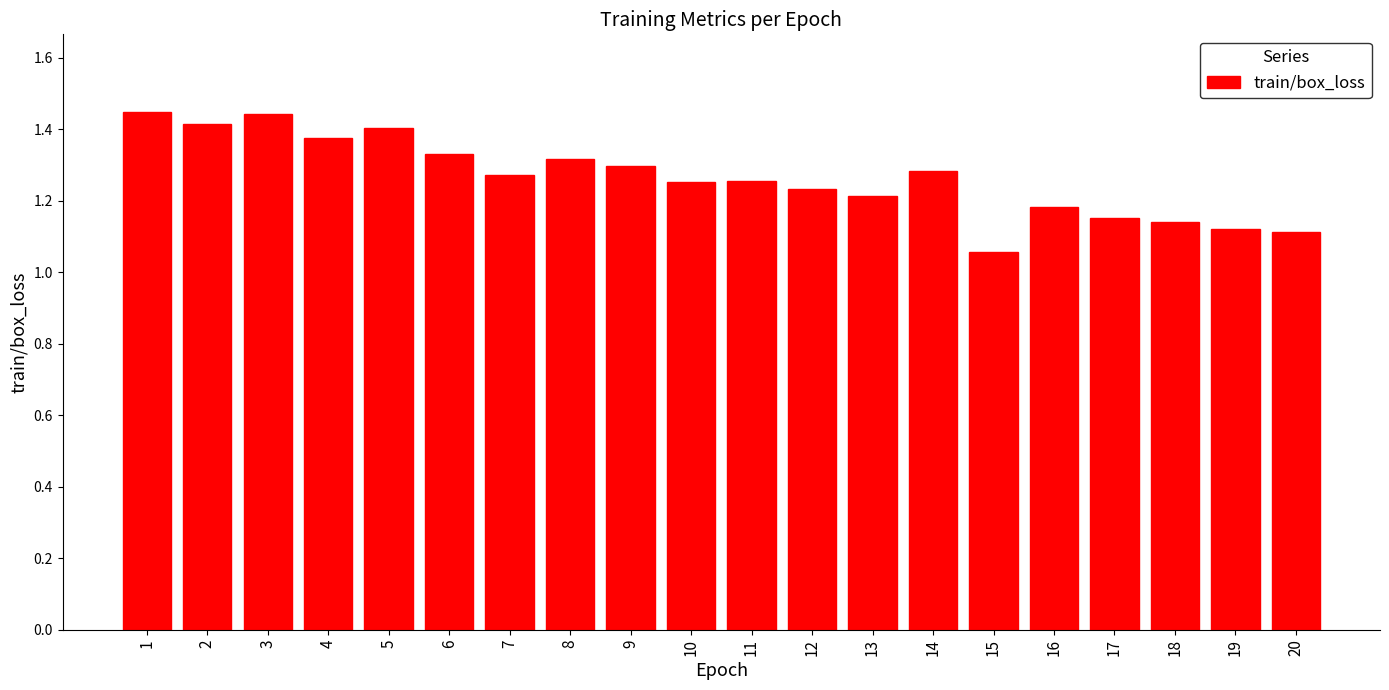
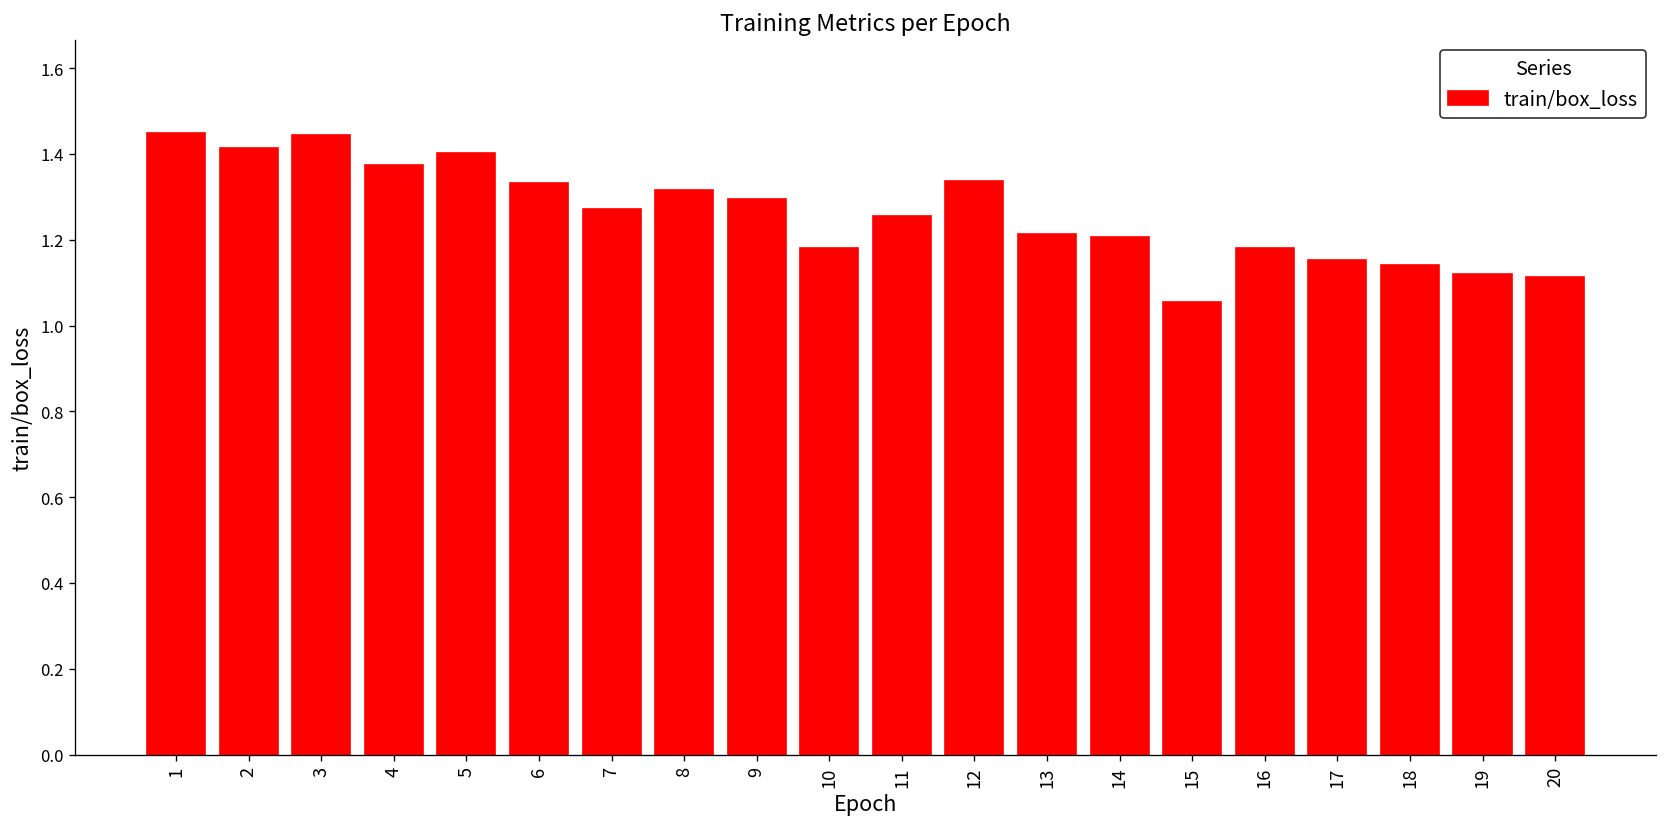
10: 1.25 -> 1.18
12: 1.23 -> 1.34
14: 1.28 -> 1.21
